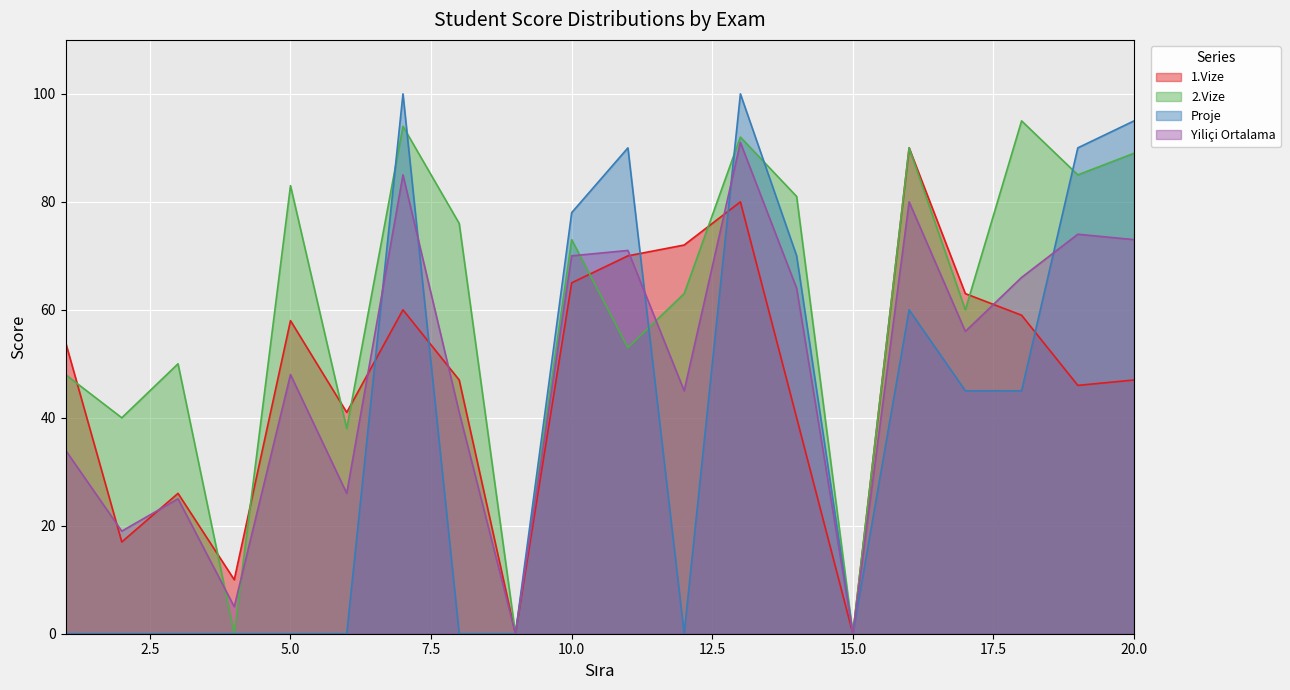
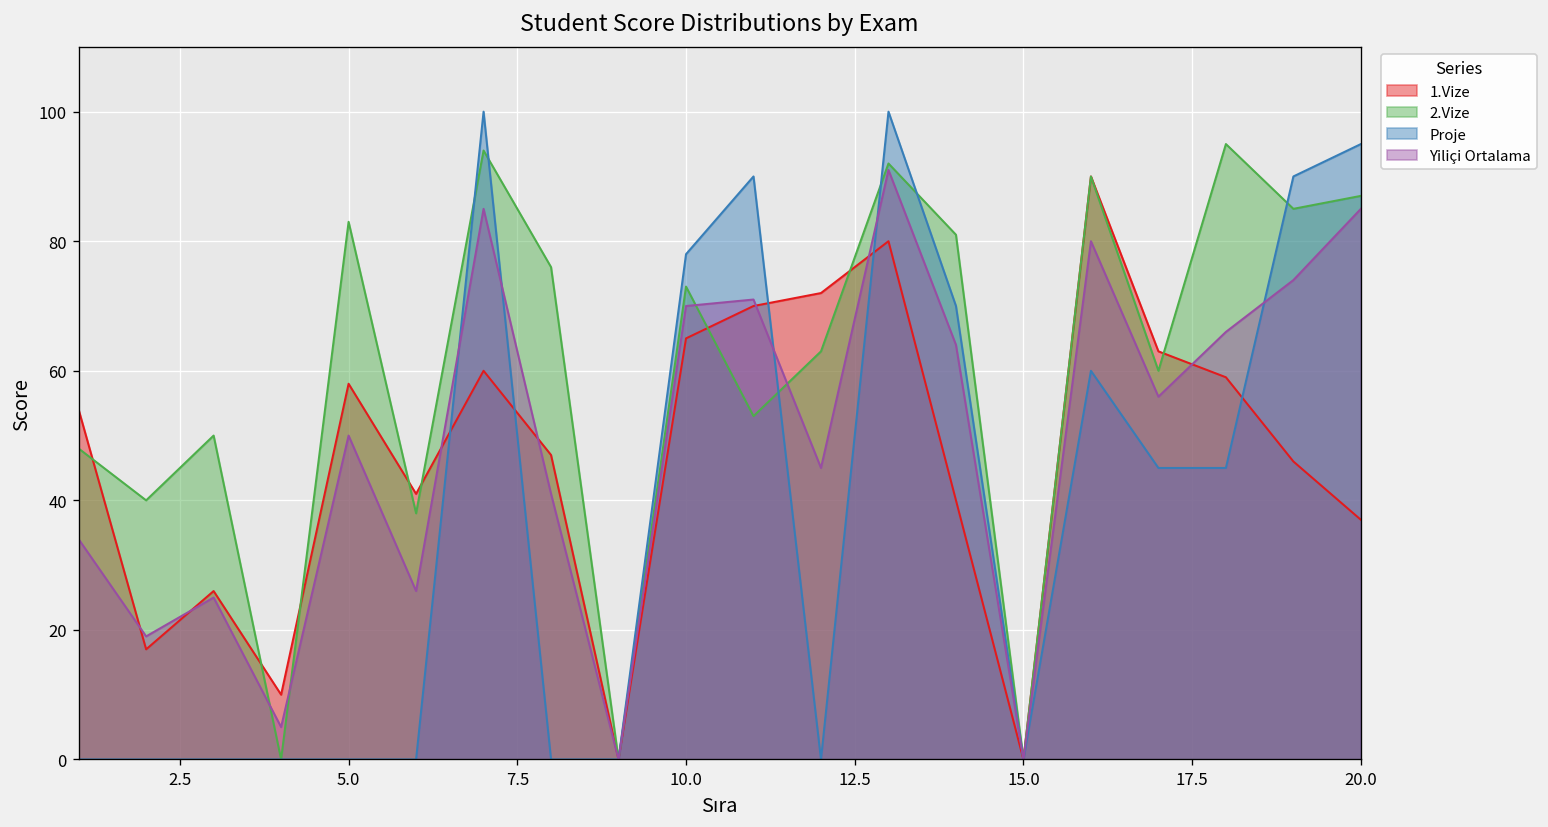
Yiliçi Ortalama, 5.0: 48 -> 50
1.Vize, 20.0: 47 -> 37
2.Vize, 20.0: 89 -> 87
Yiliçi Ortalama, 20.0: 73 -> 85
